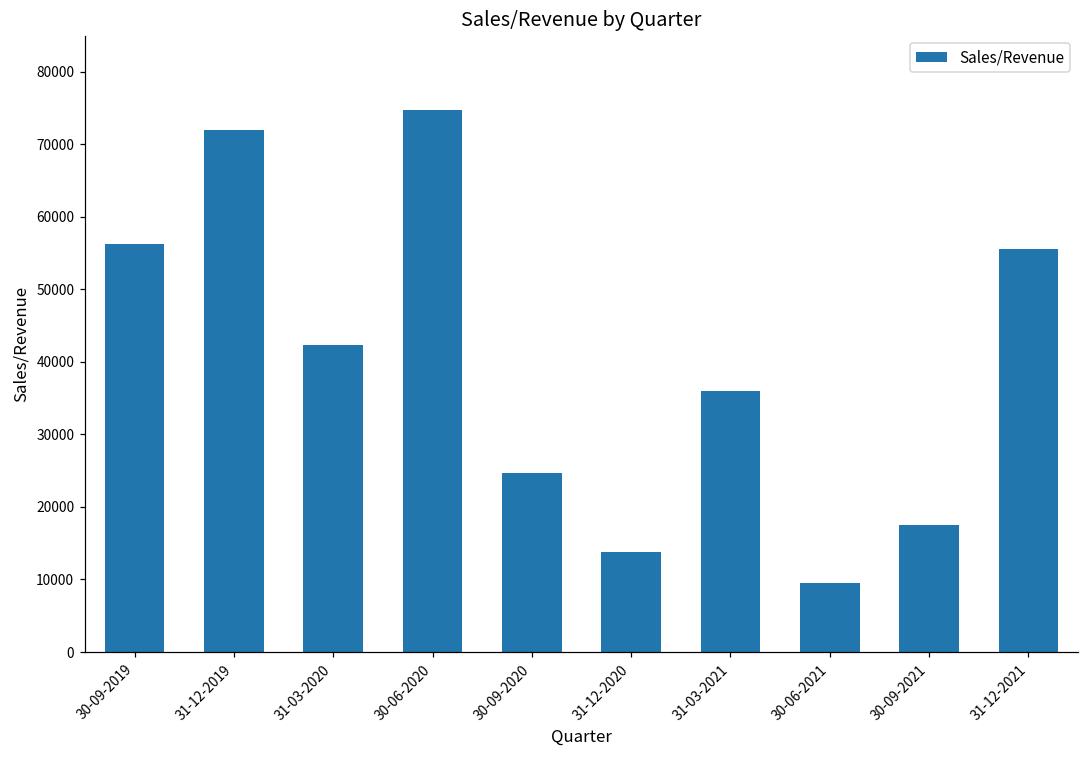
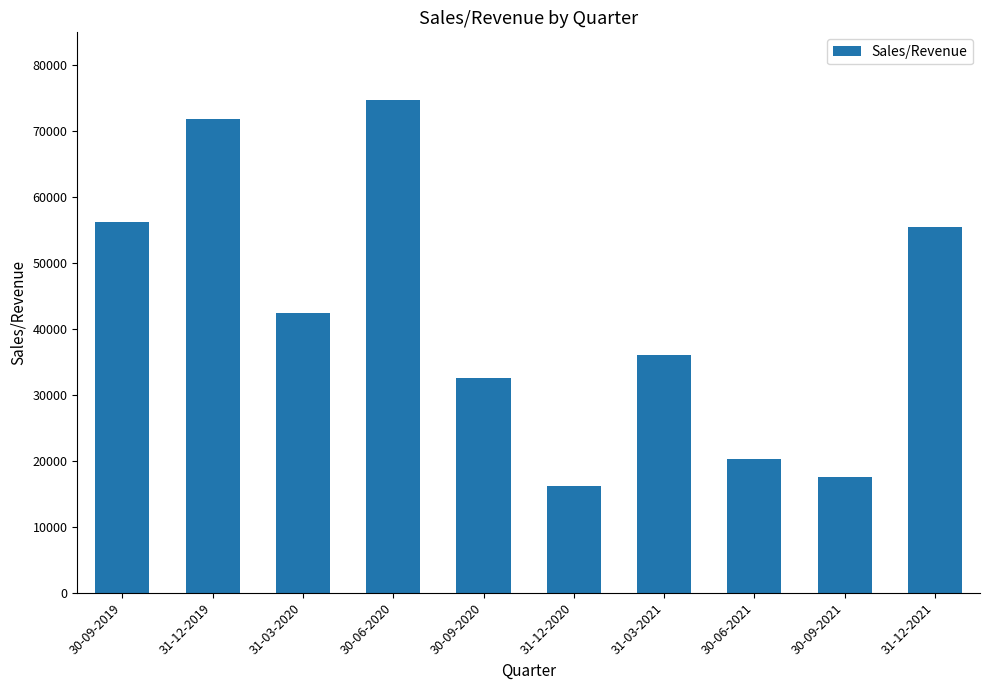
30-09-2020: 25000 -> 33000
31-12-2020: 14000 -> 16000
30-06-2021: 10000 -> 20000
